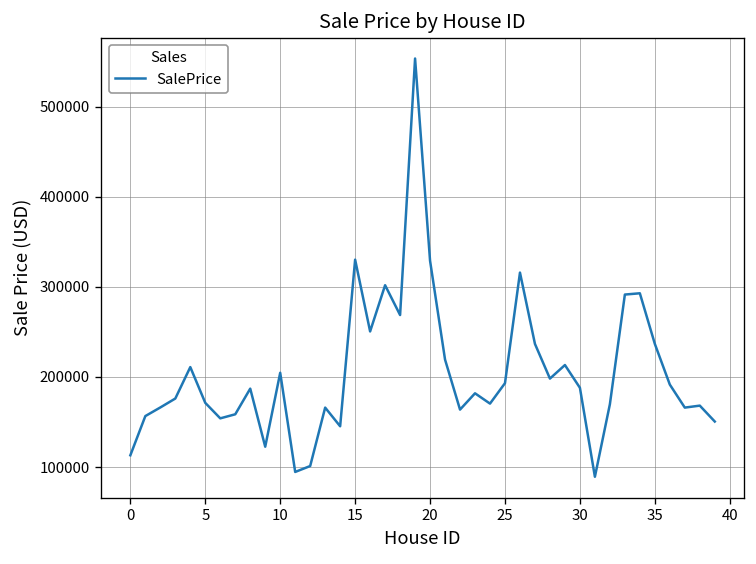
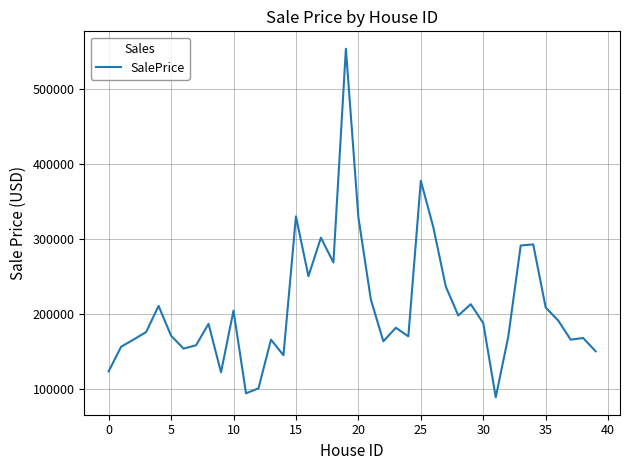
0: 110000 -> 120000
25: 190000 -> 380000
35: 240000 -> 210000
